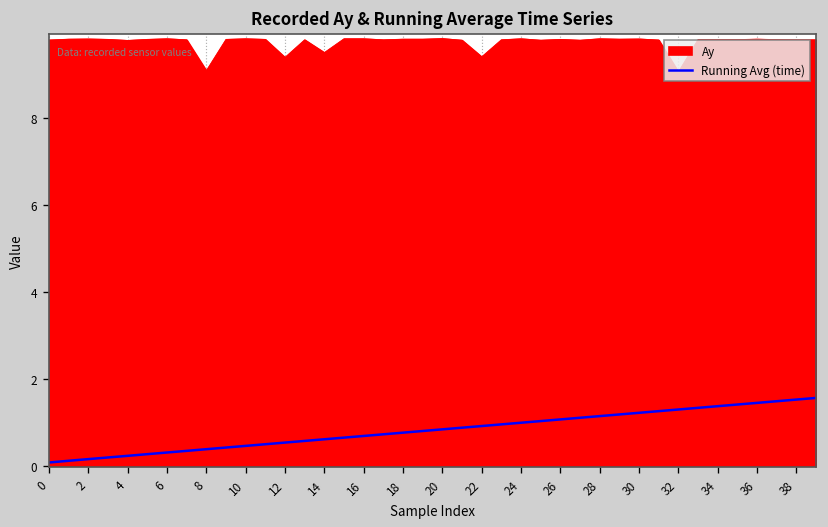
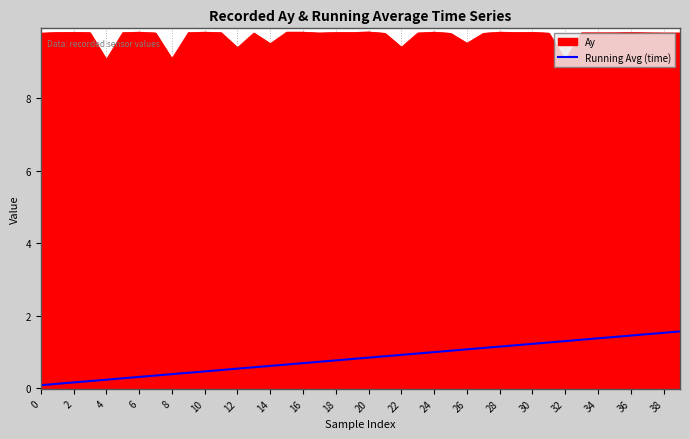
Ay, 4: 9.8 -> 9.1
Ay, 26: 9.8 -> 9.5
